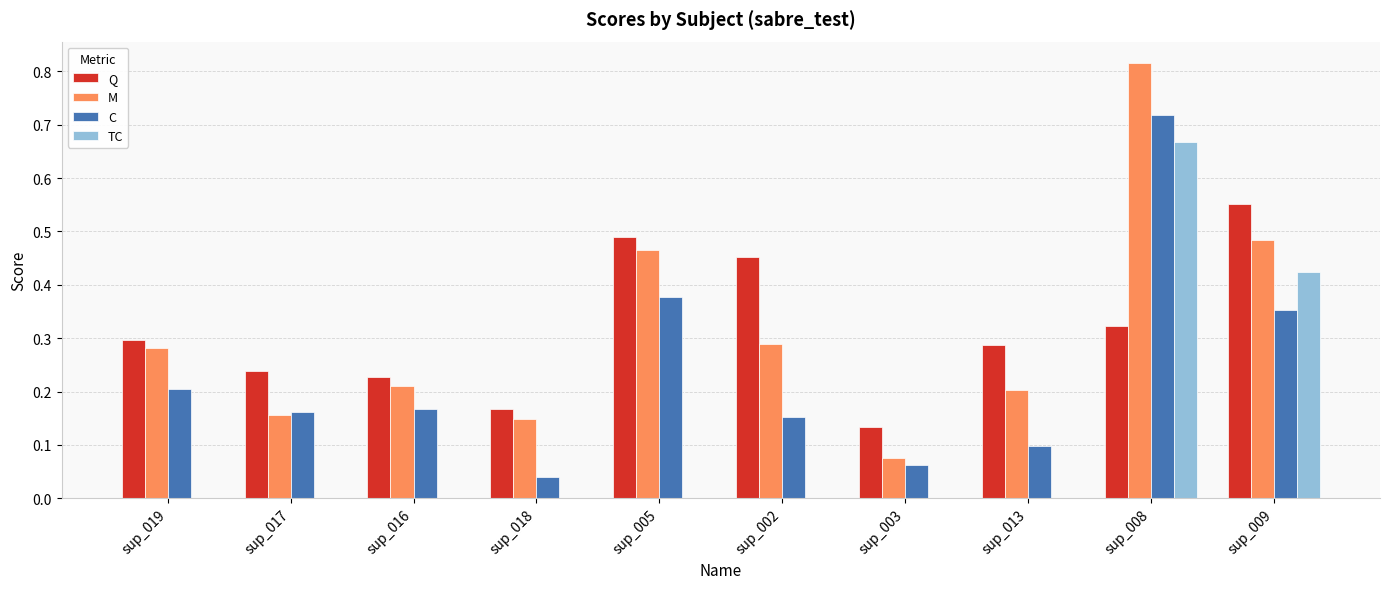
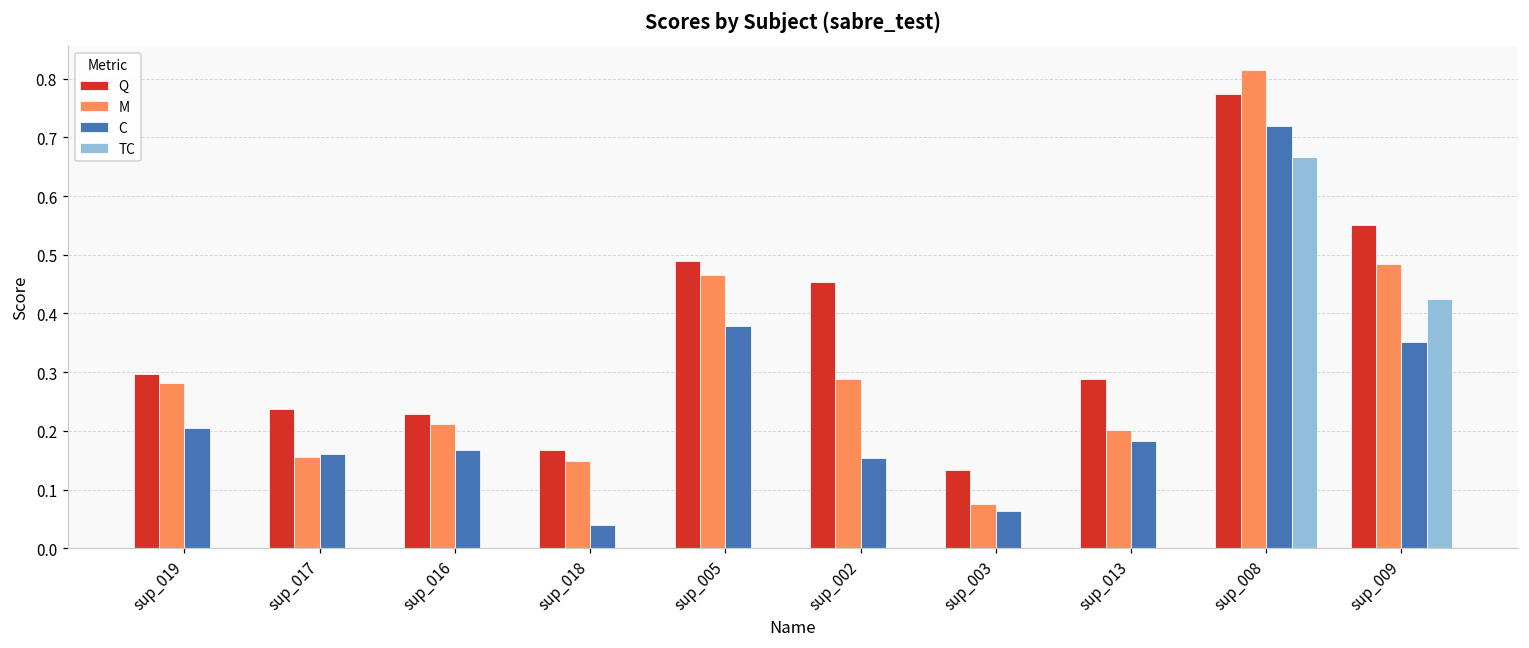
C, sup_013: 0.10 -> 0.18
Q, sup_008: 0.32 -> 0.77
